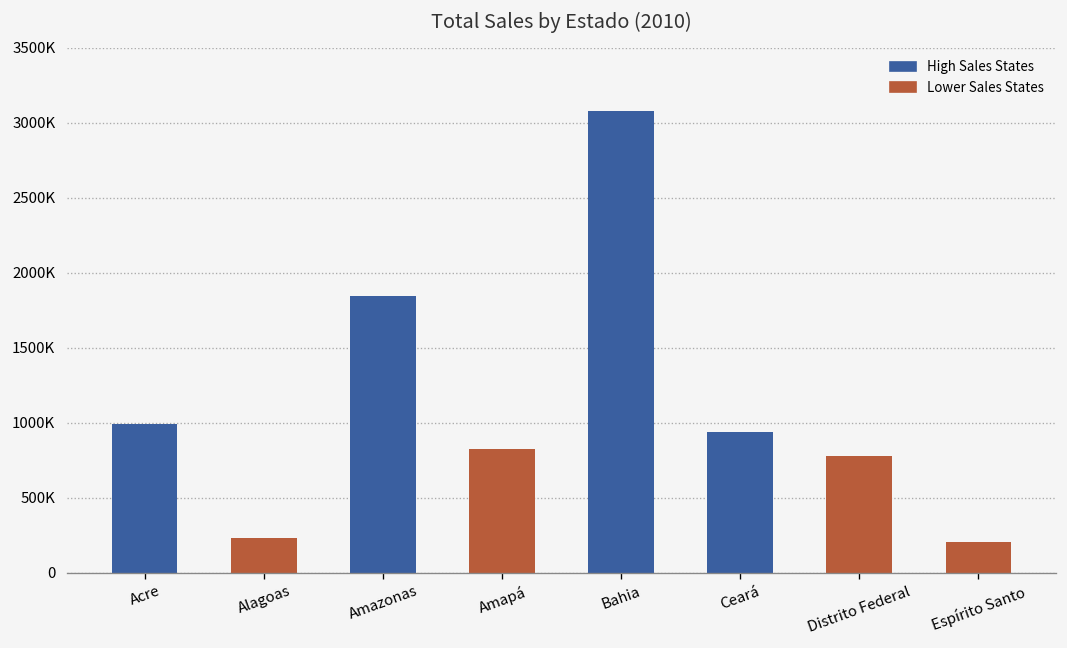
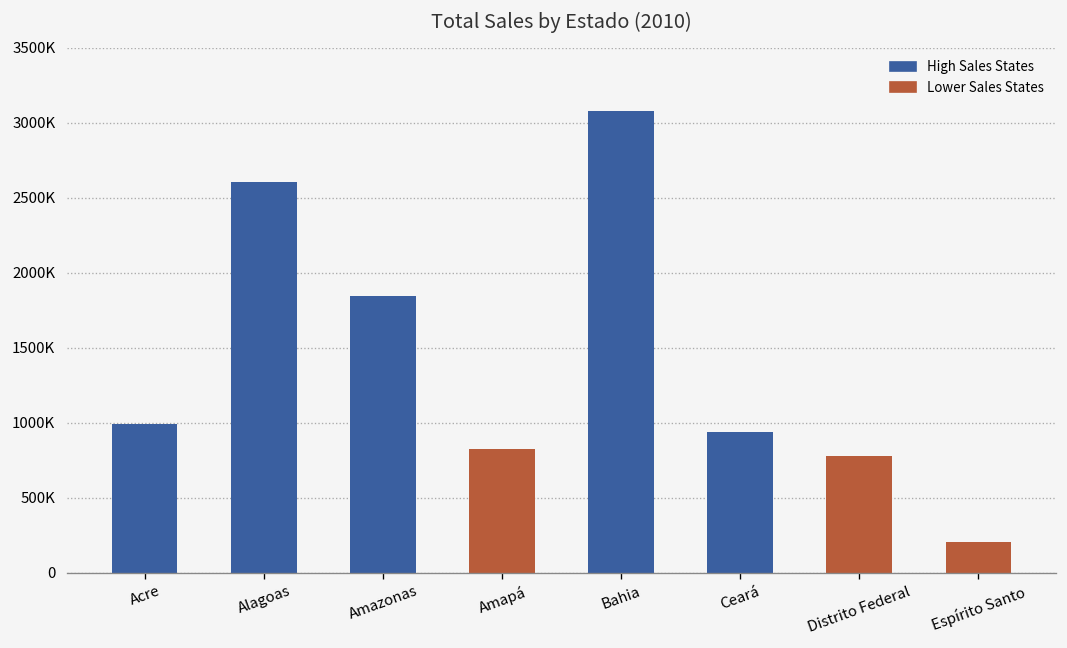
Alagoas: 230000 -> 2610000
